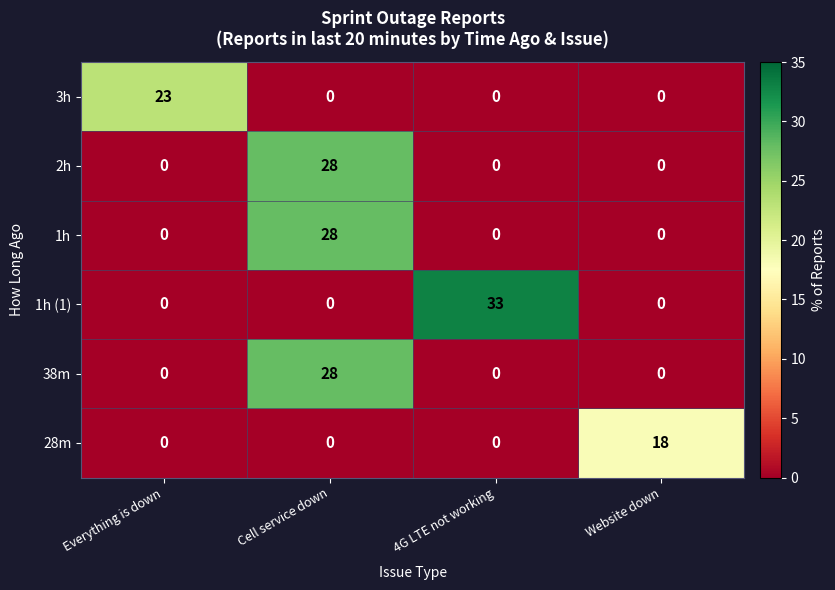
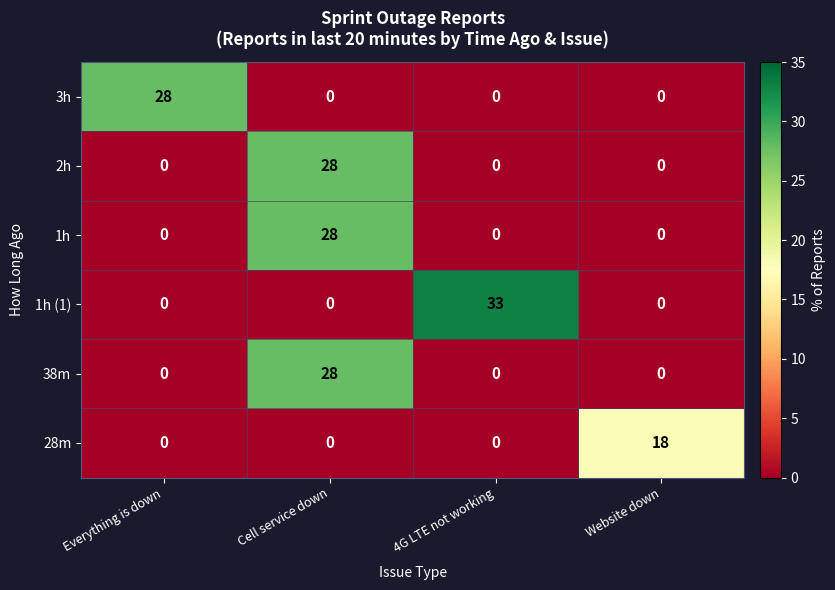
3h, Everything is down: 23 -> 28
